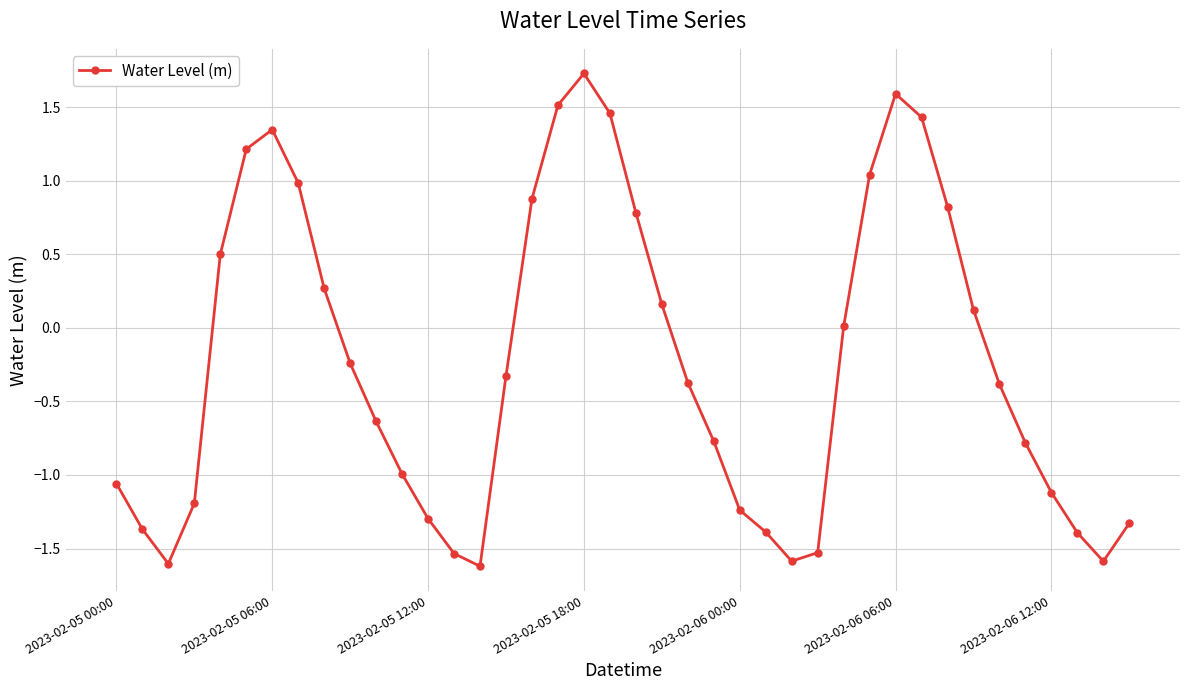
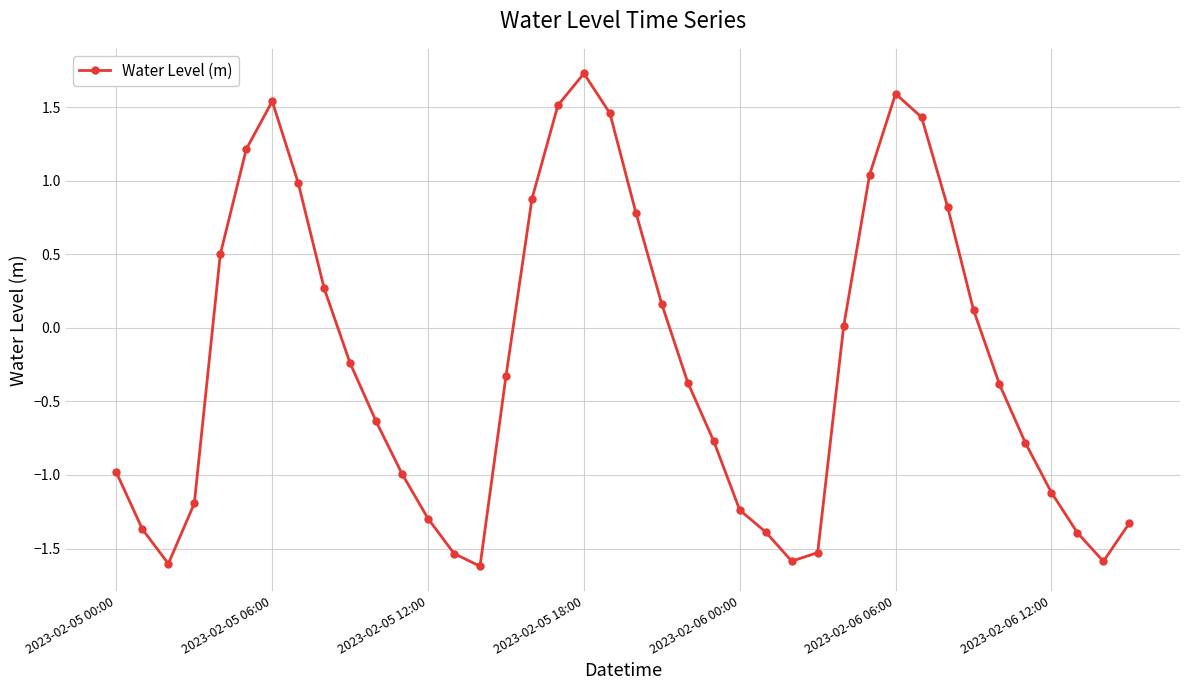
2023-02-05 00:00: -1.06 -> -0.98
2023-02-05 06:00: 1.35 -> 1.54
